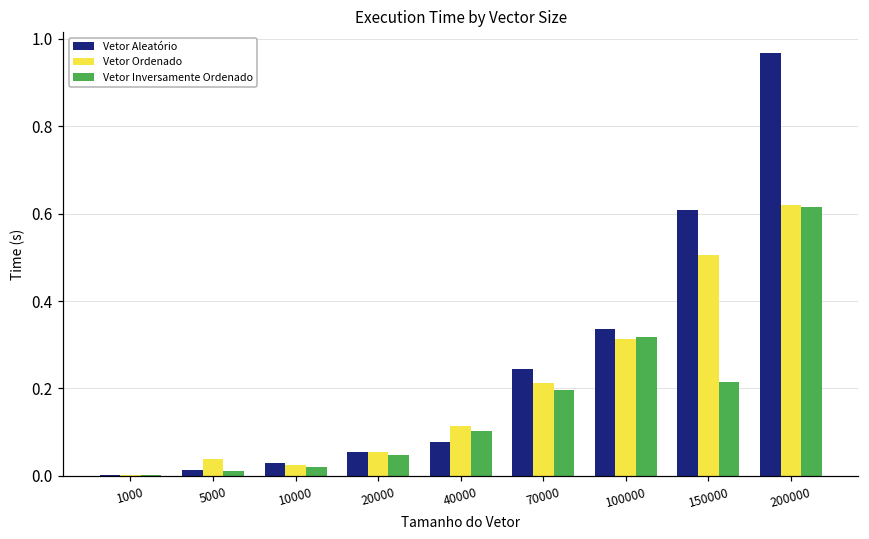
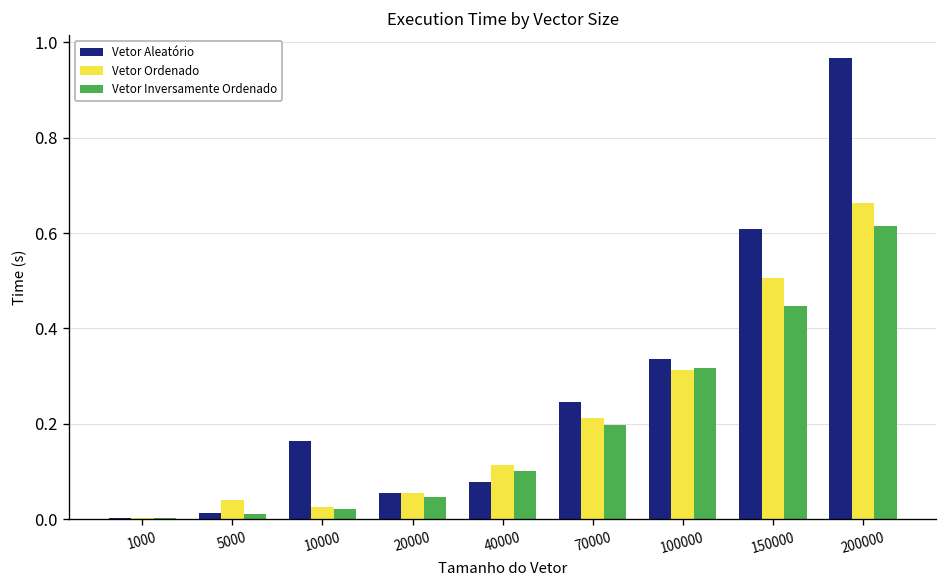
Vetor Aleatório, 10000: 0.03 -> 0.16
Vetor Inversamente Ordenado, 150000: 0.21 -> 0.45
Vetor Ordenado, 200000: 0.62 -> 0.66
